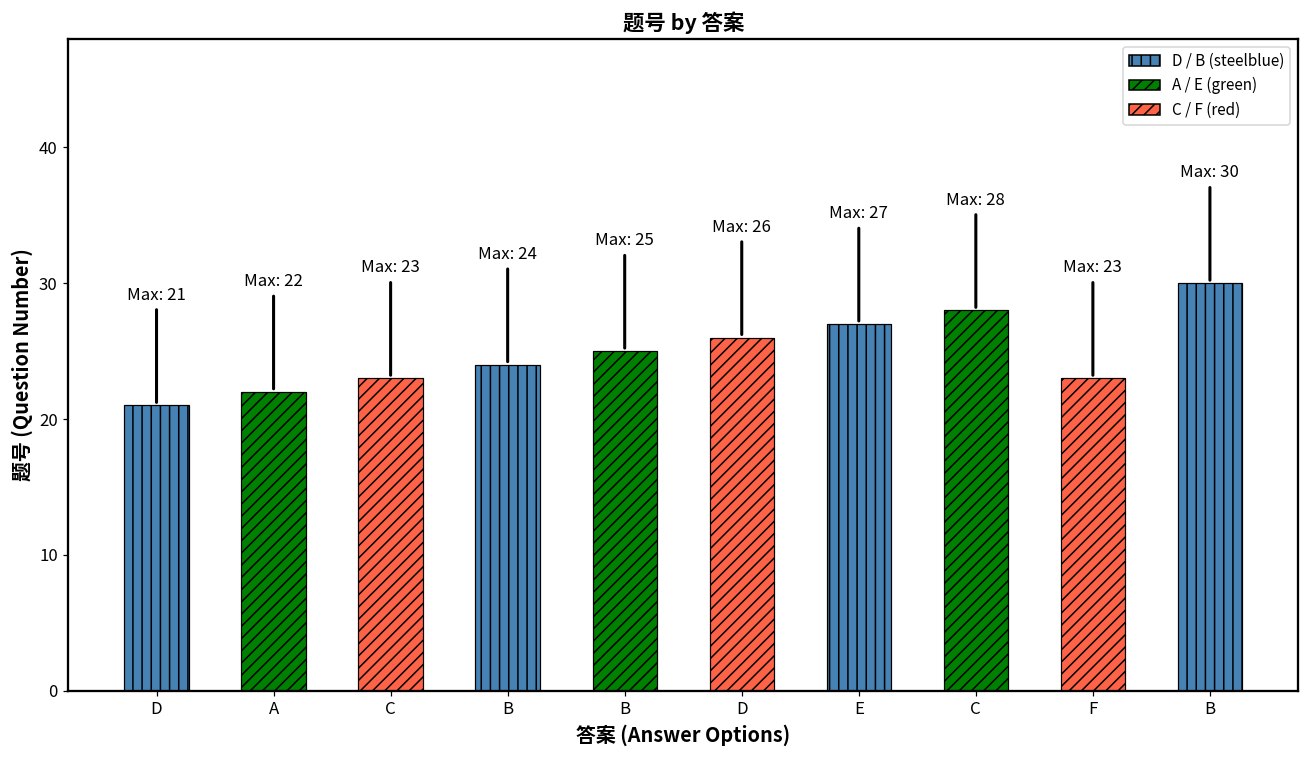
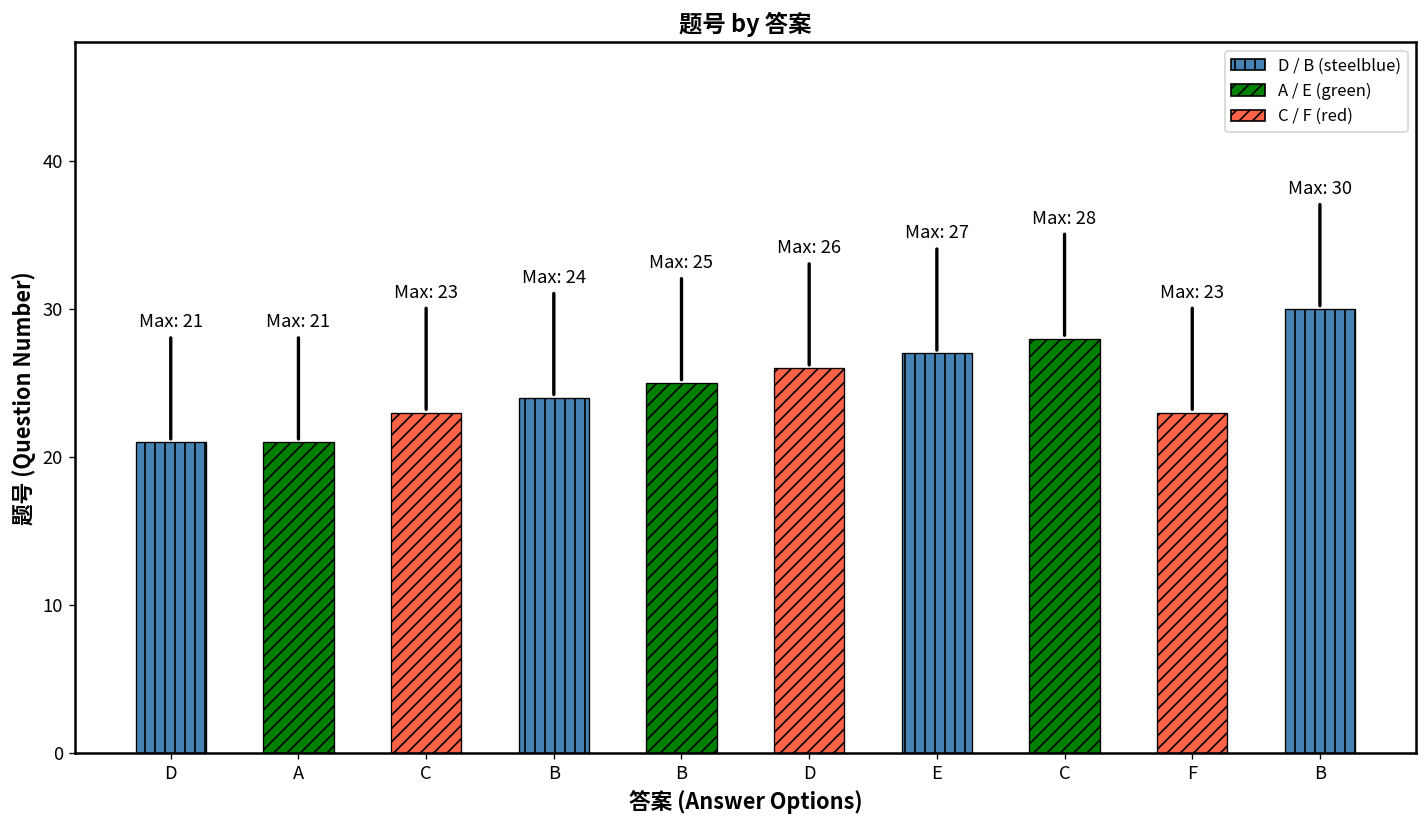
A: 22 -> 21
